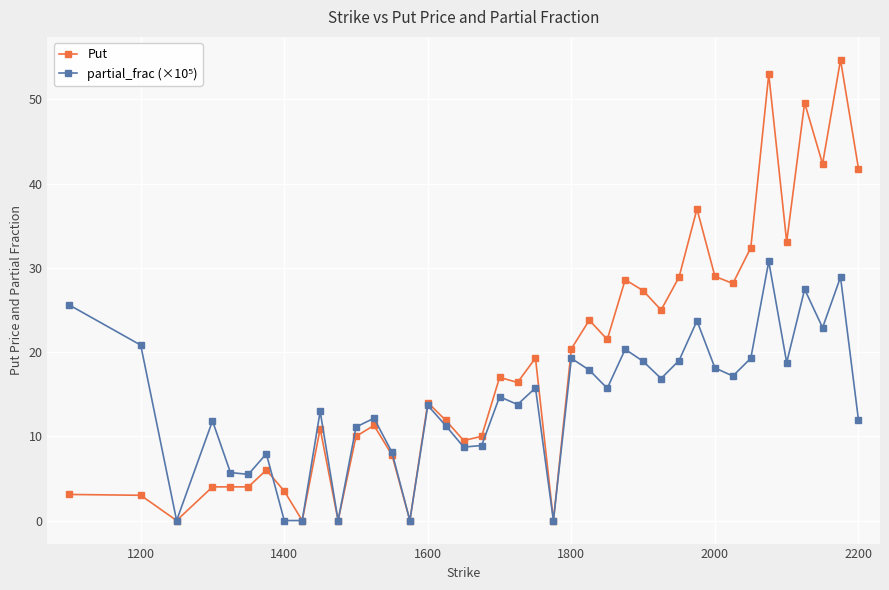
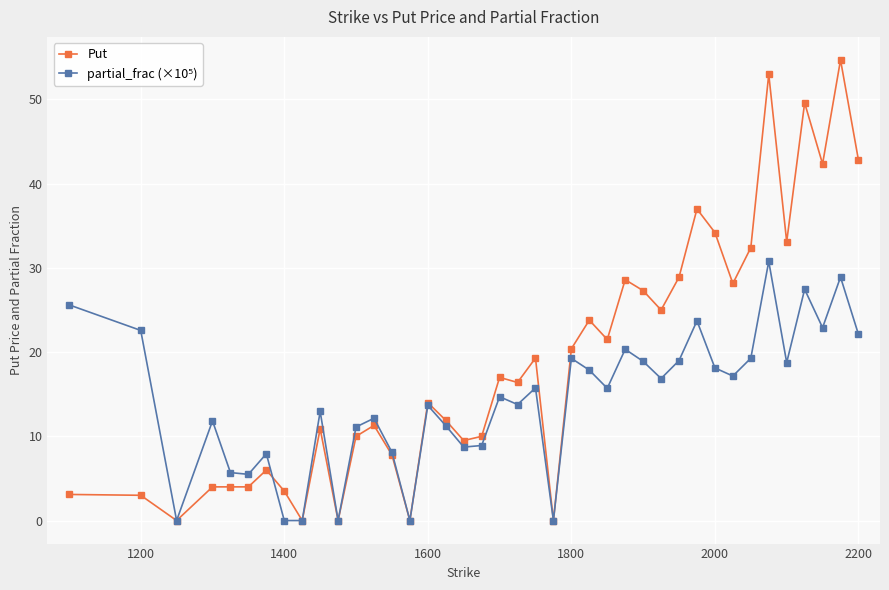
partial_frac (×10⁵), 1200: 21 -> 23
Put, 2000: 29 -> 34
Put, 2200: 42 -> 43
partial_frac (×10⁵), 2200: 12 -> 22
